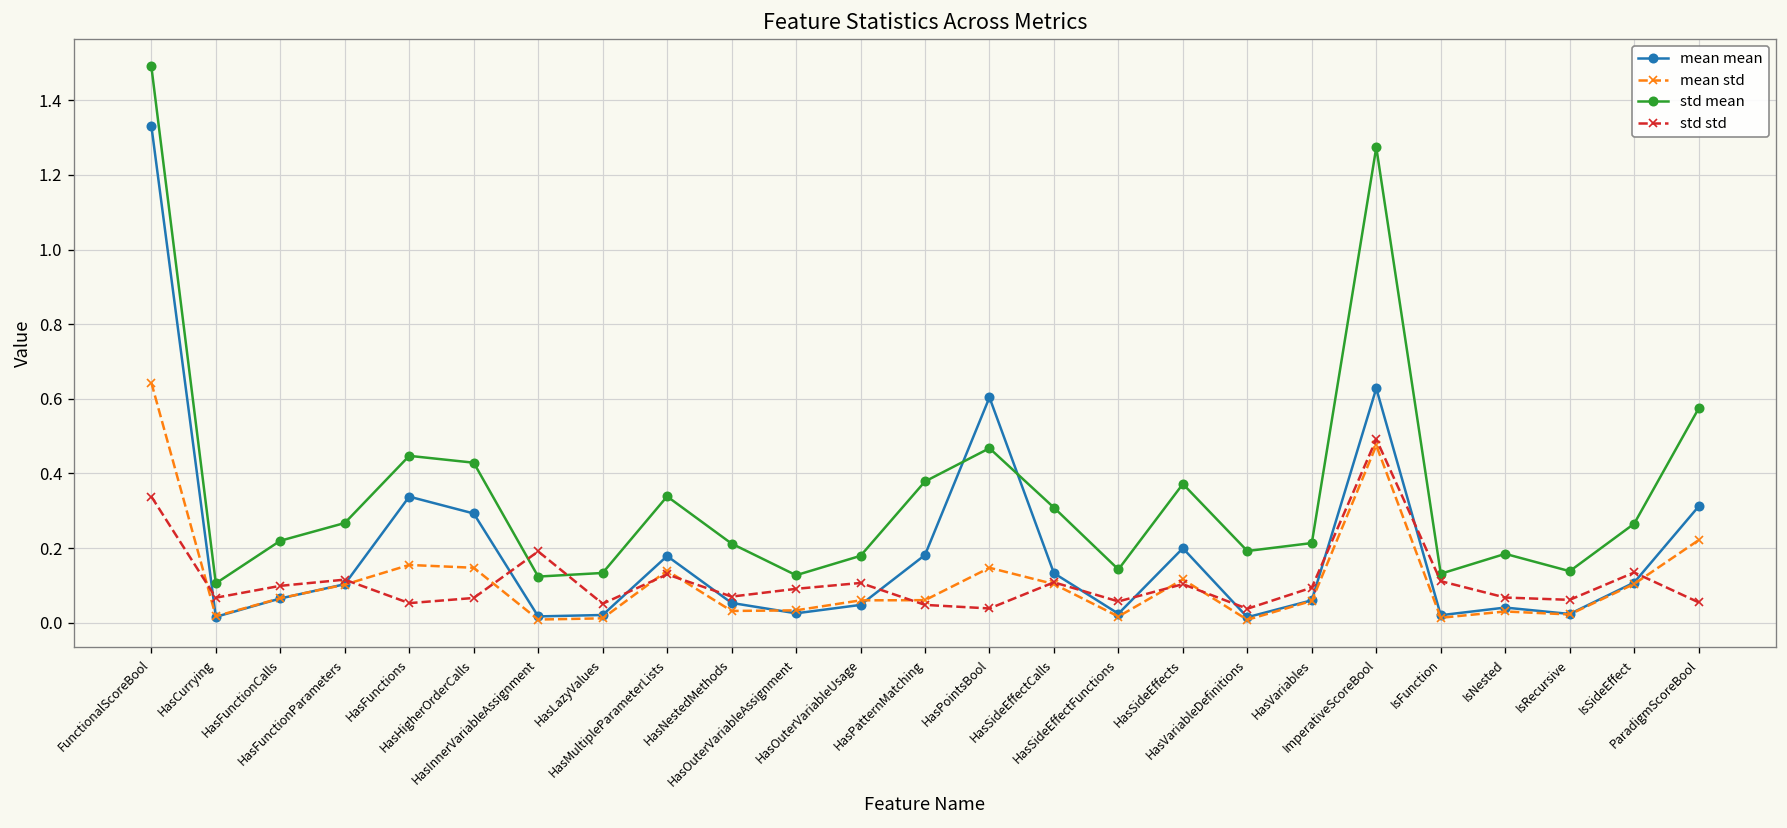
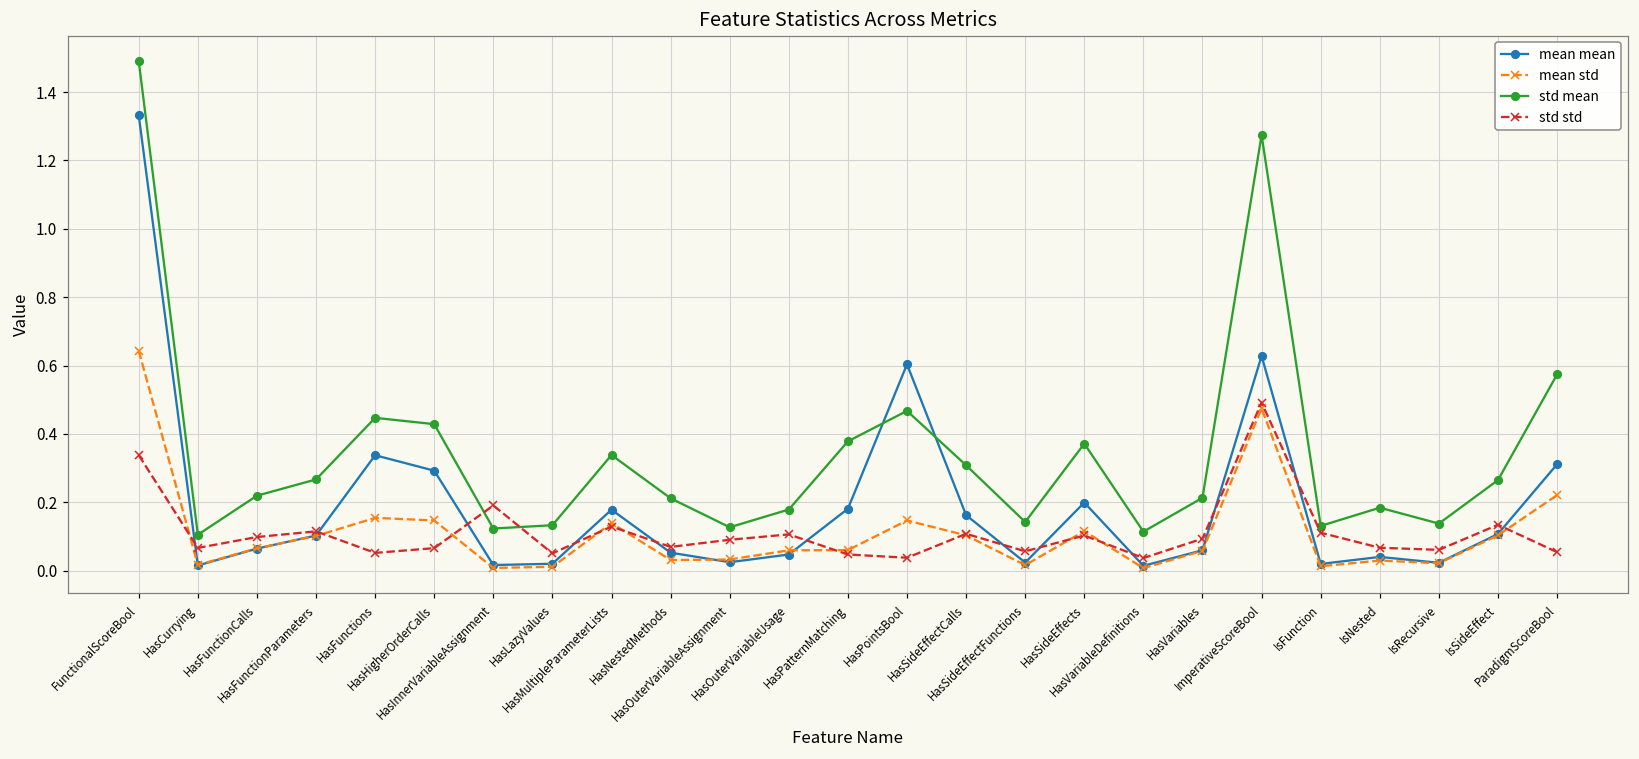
mean mean, HasSideEffectCalls: 0.13 -> 0.16
std mean, HasVariableDefinitions: 0.19 -> 0.11
